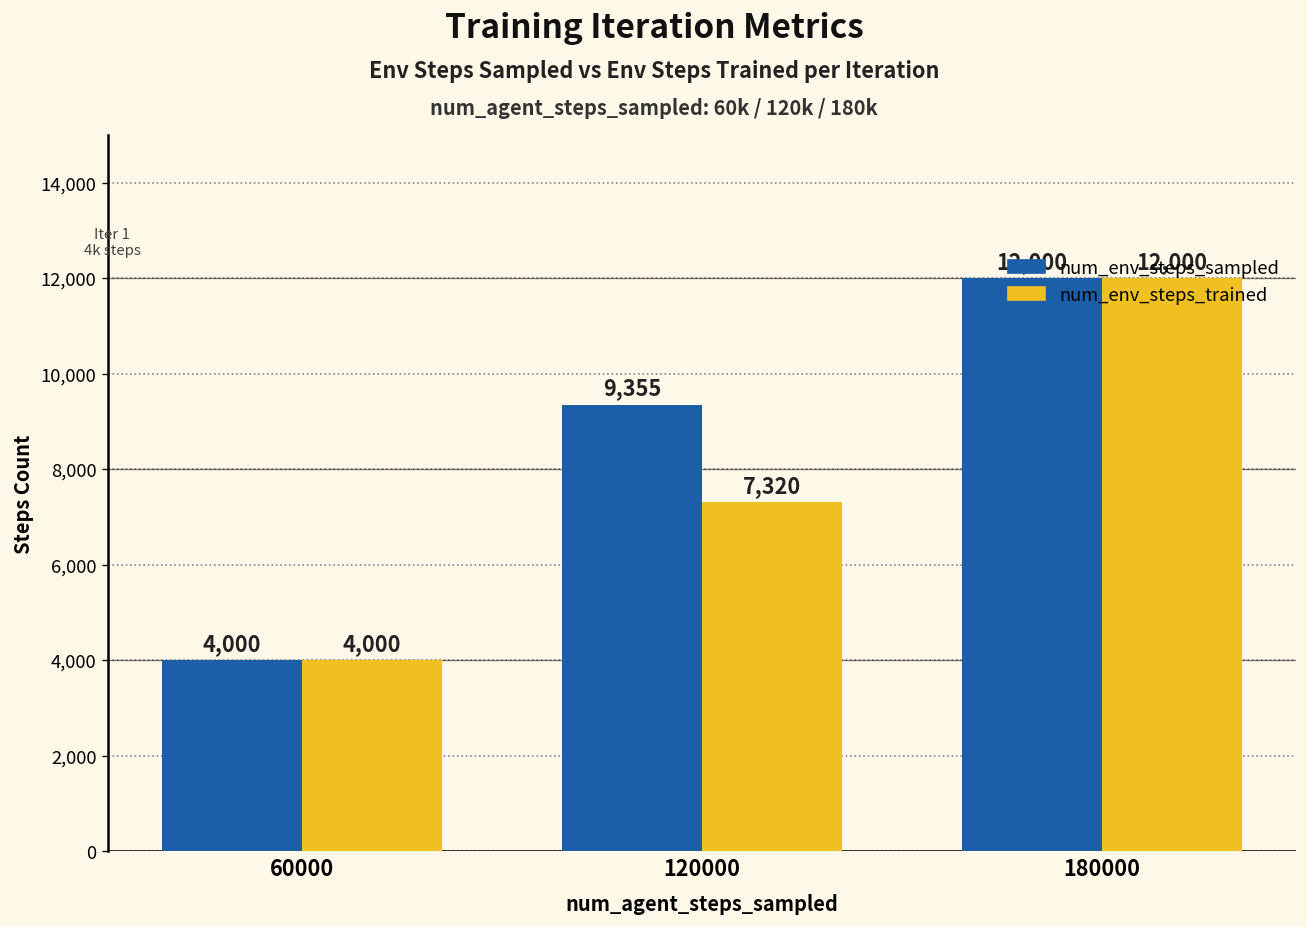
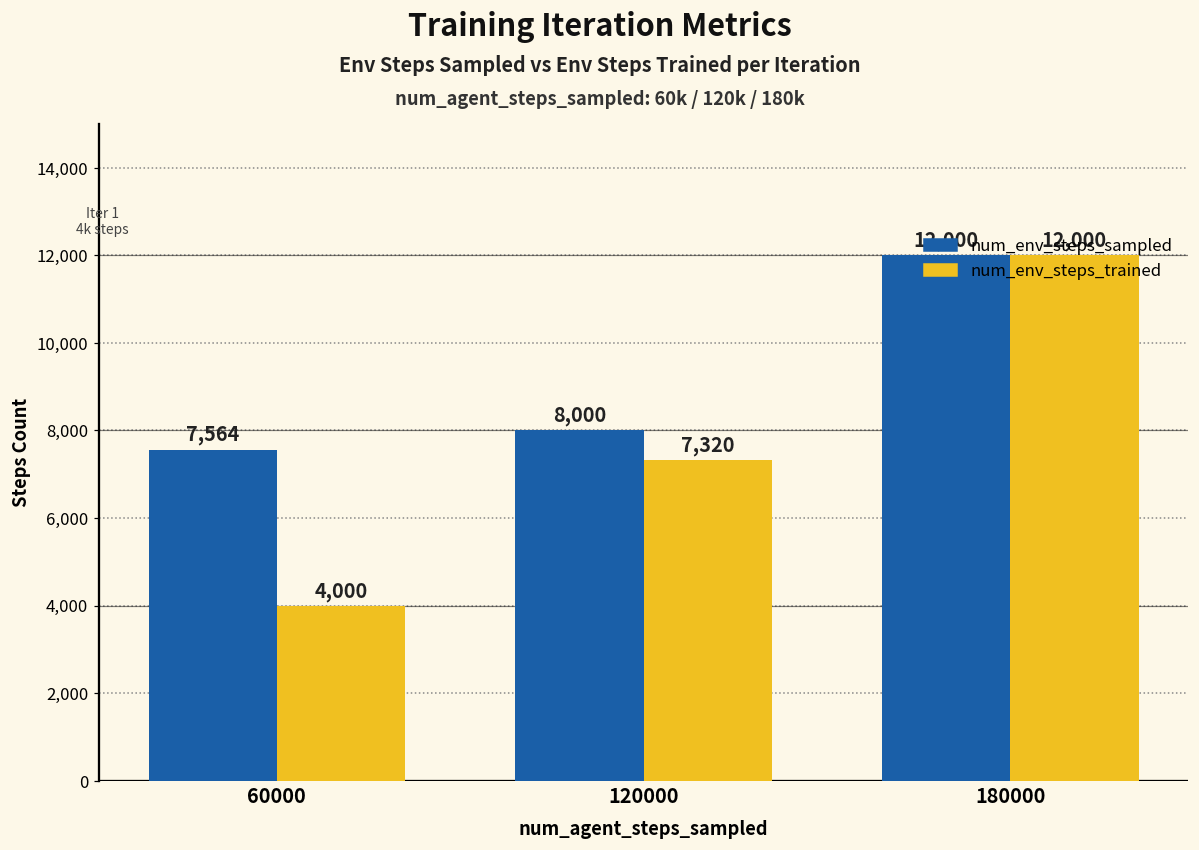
num_env_steps_sampled, 60000: 4,000 -> 7,564
num_env_steps_sampled, 120000: 9,355 -> 8,000
